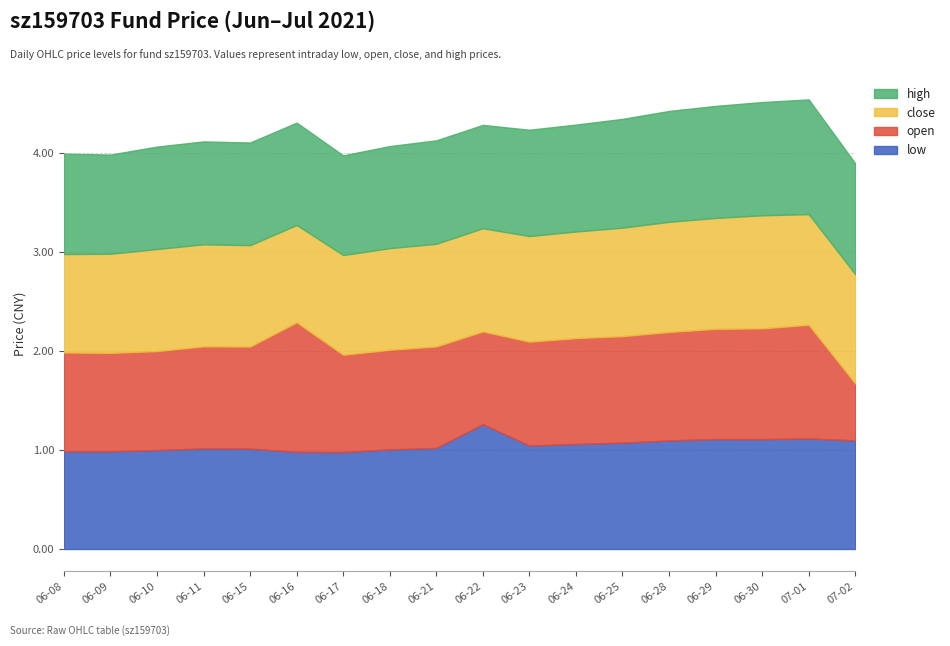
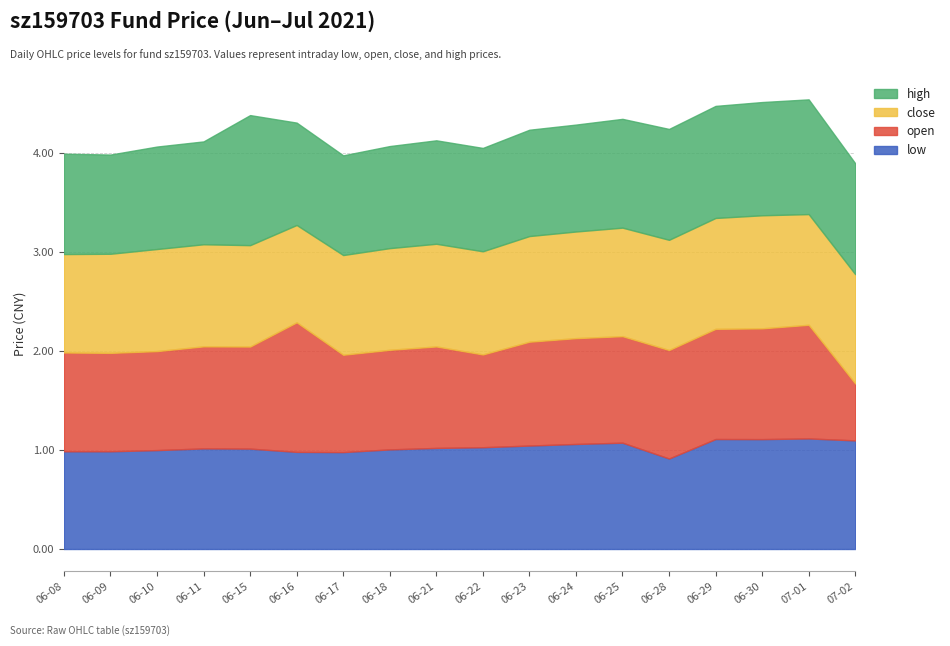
high, 06-15: 1.0 -> 1.3
low, 06-22: 1.3 -> 1.0
low, 06-28: 1.1 -> 0.9
